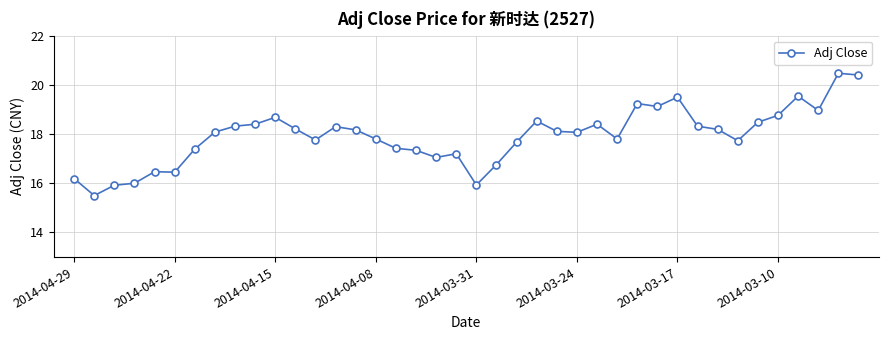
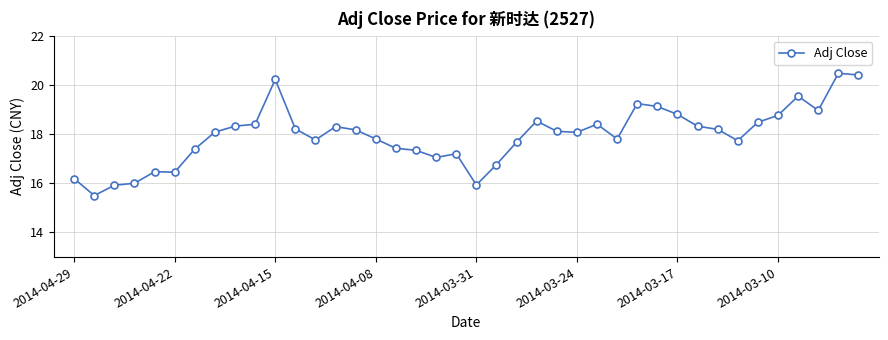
2014-04-15: 18.7 -> 20.2
2014-03-17: 19.5 -> 18.8
